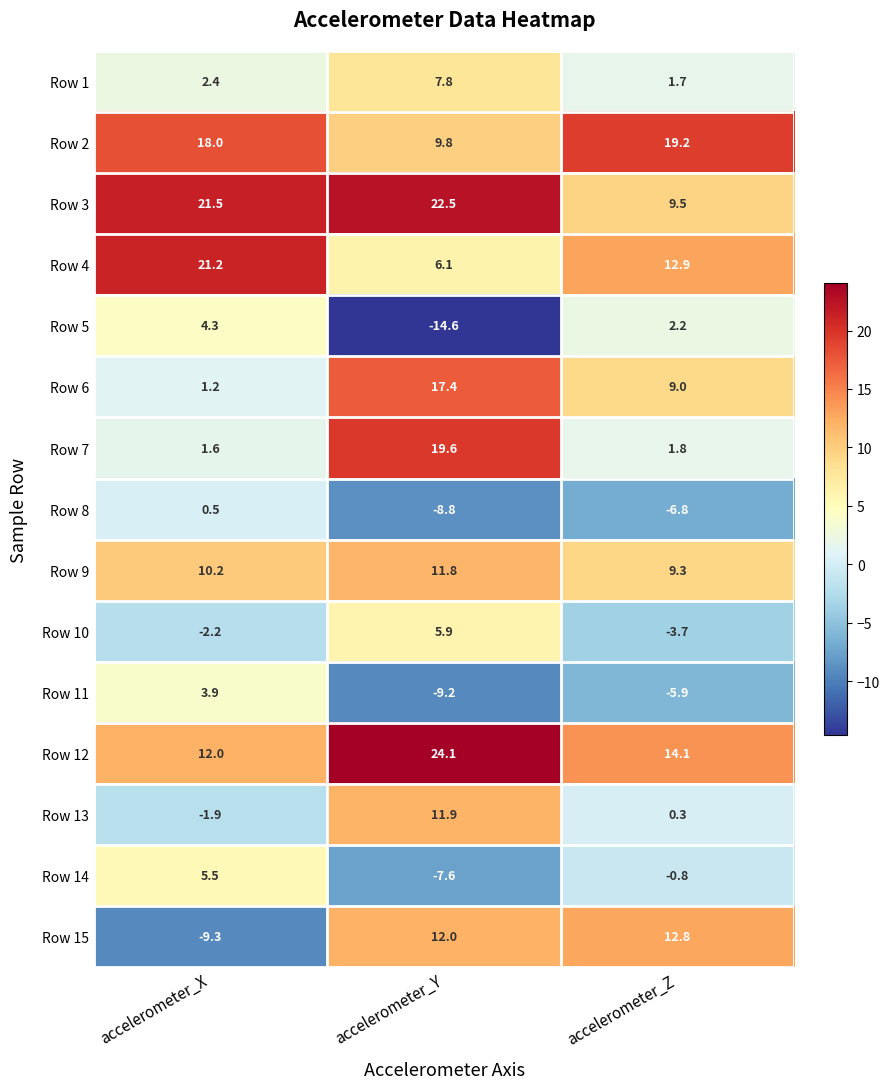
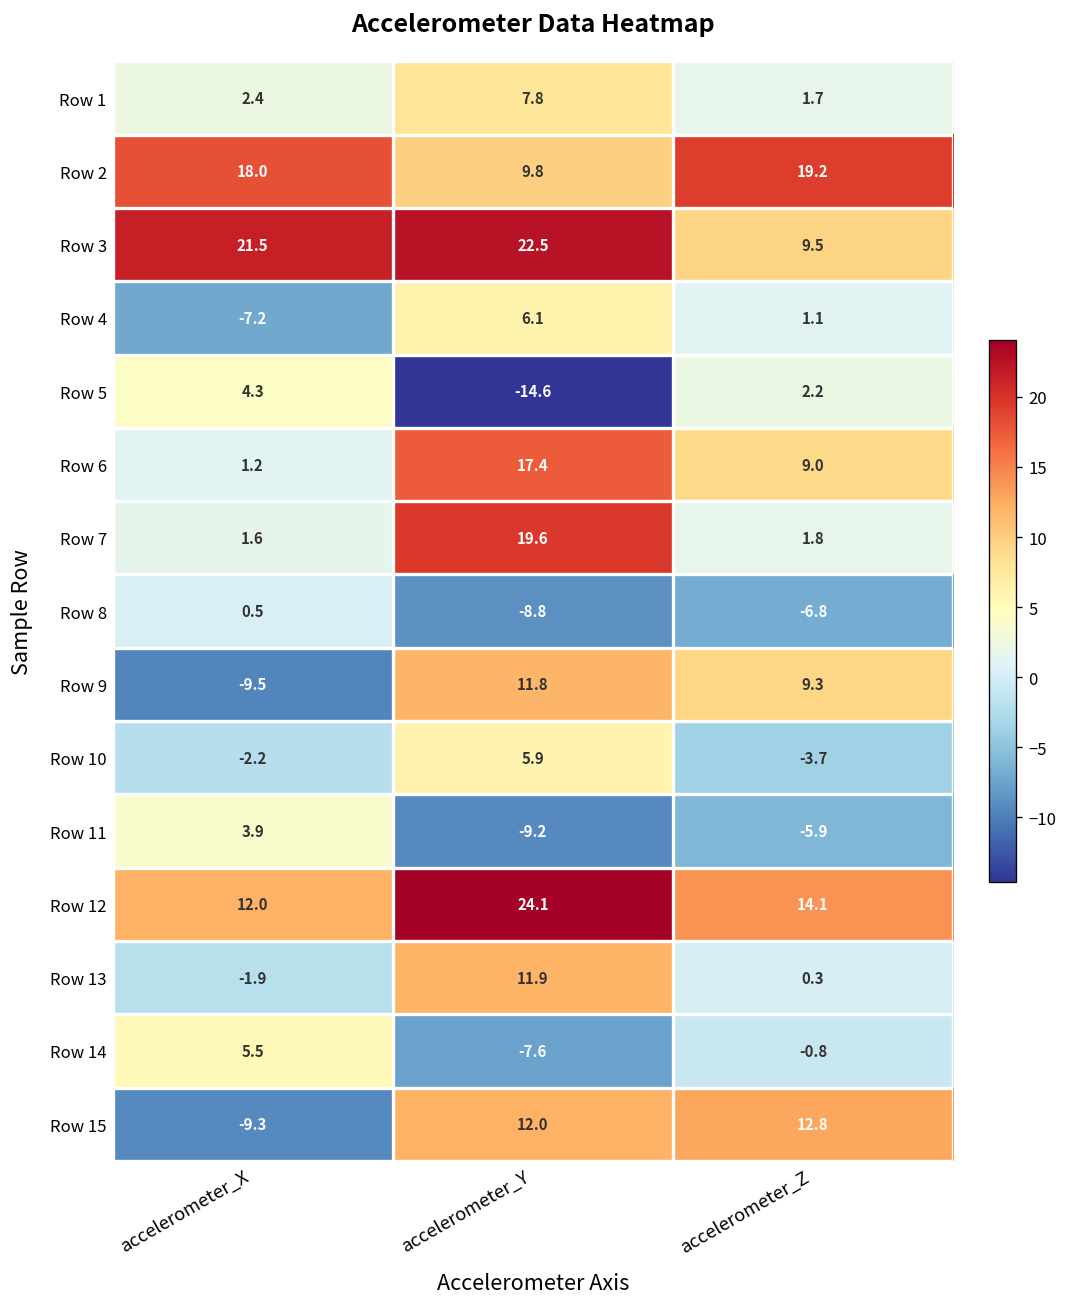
Row 4, accelerometer_X: 21.2 -> -7.2
Row 4, accelerometer_Z: 12.9 -> 1.1
Row 9, accelerometer_X: 10.2 -> -9.5
